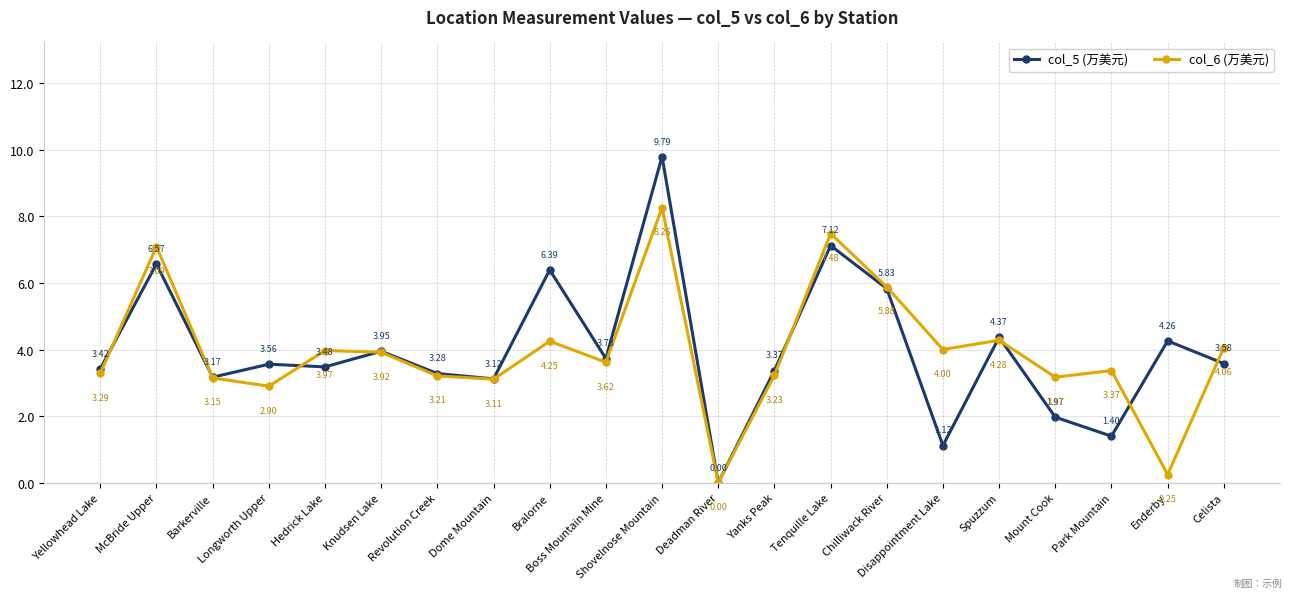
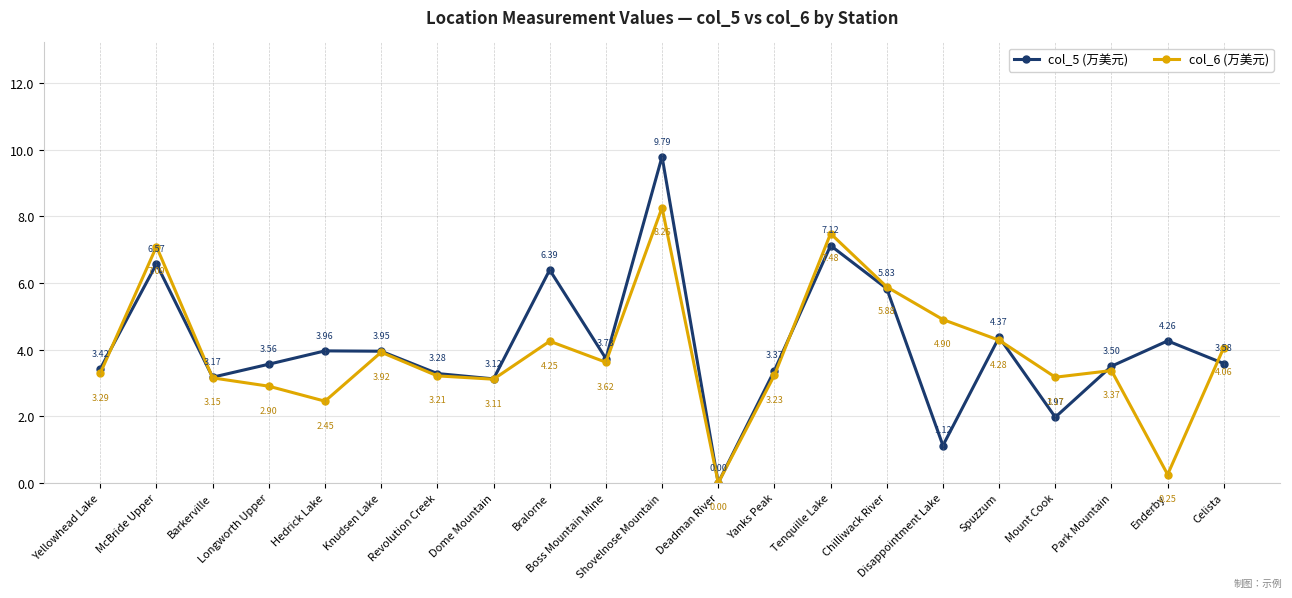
col_5 (万美元), Hedrick Lake: 3.48 -> 3.96
col_6 (万美元), Hedrick Lake: 3.97 -> 2.45
col_6 (万美元), Disappointment Lake: 4.00 -> 4.90
col_5 (万美元), Park Mountain: 1.40 -> 3.50
